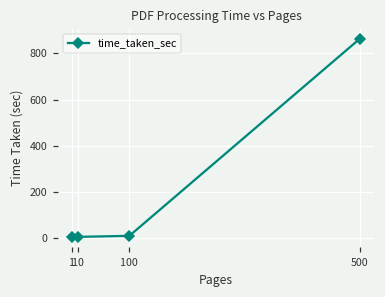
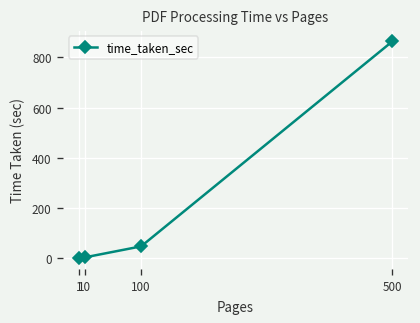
100: 10 -> 50
